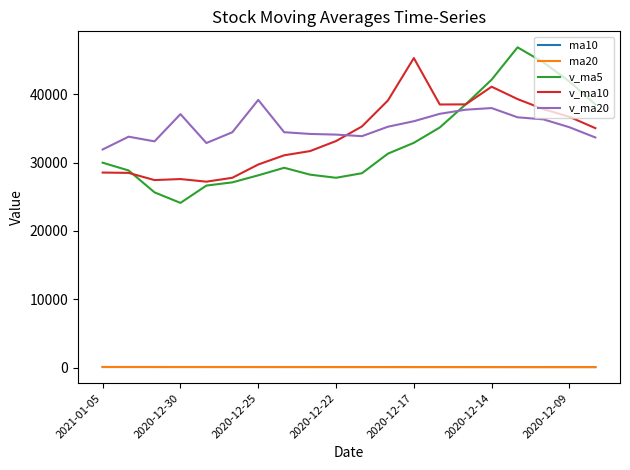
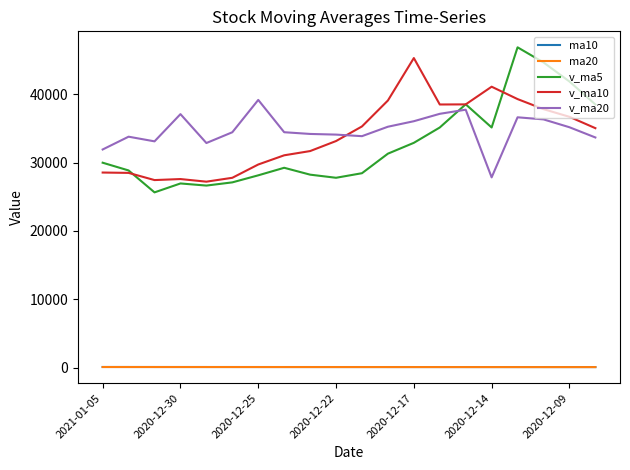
v_ma5, 2020-12-30: 24000 -> 27000
v_ma5, 2020-12-14: 42000 -> 35000
v_ma20, 2020-12-14: 38000 -> 28000
